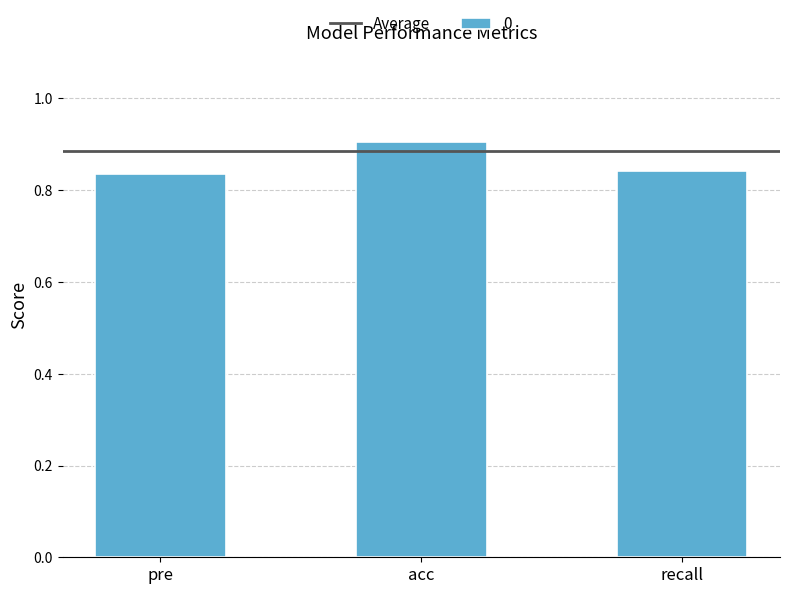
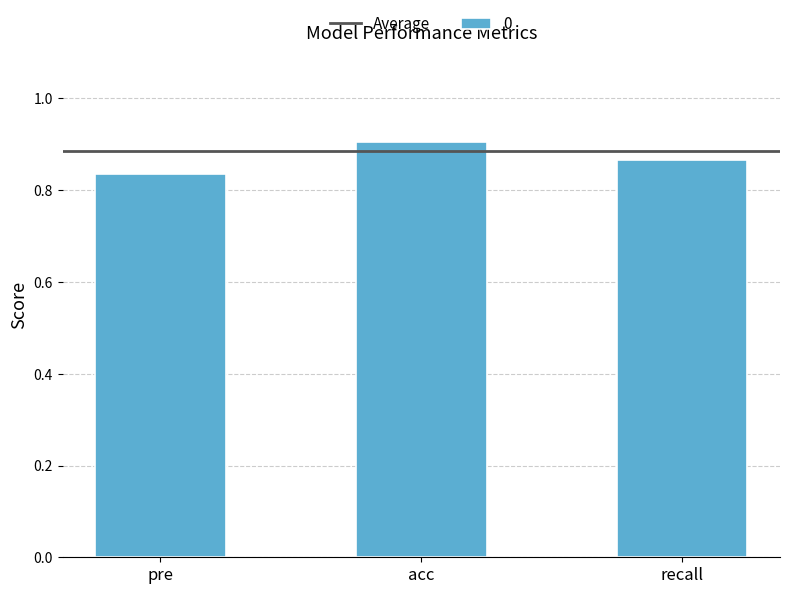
recall: 0.84 -> 0.87
